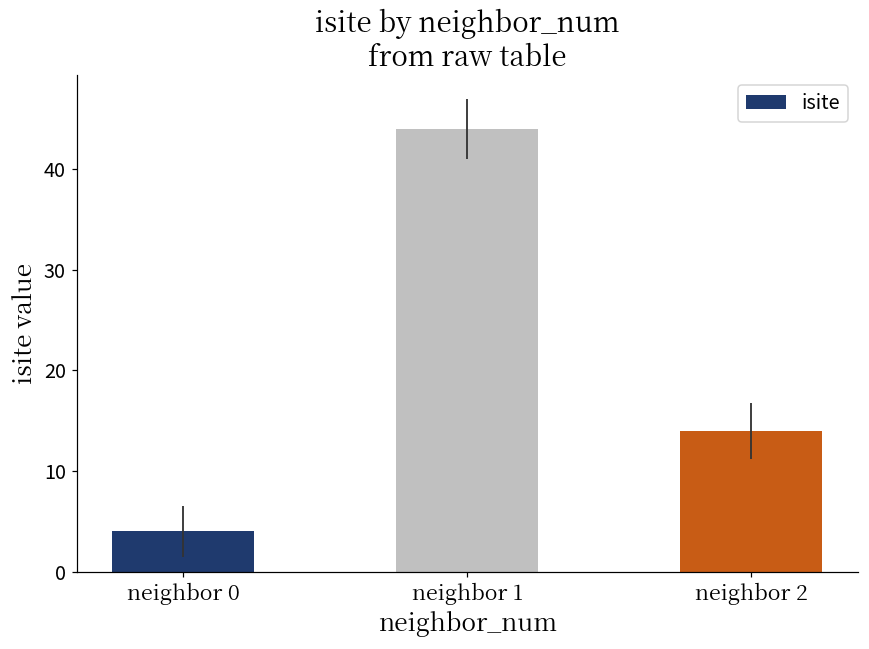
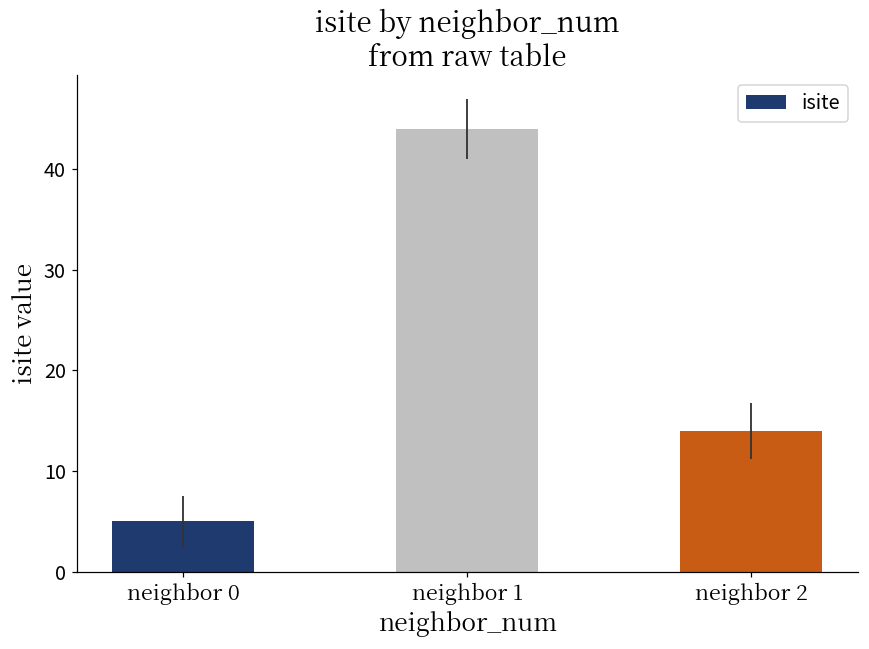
neighbor 0: 4 -> 5
